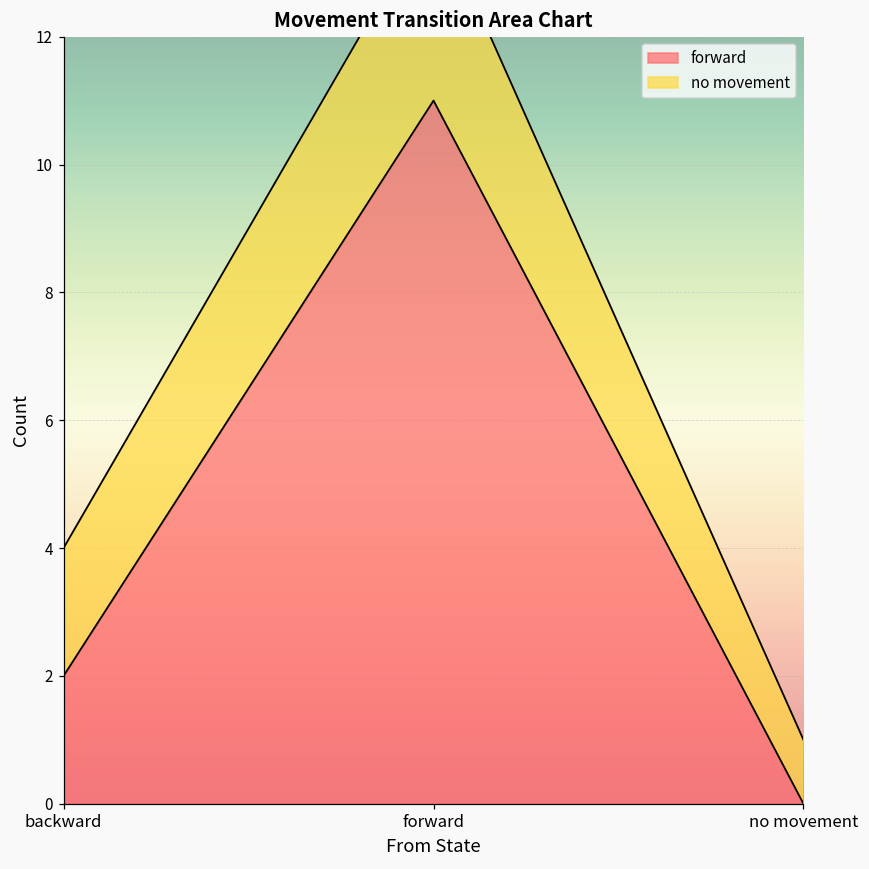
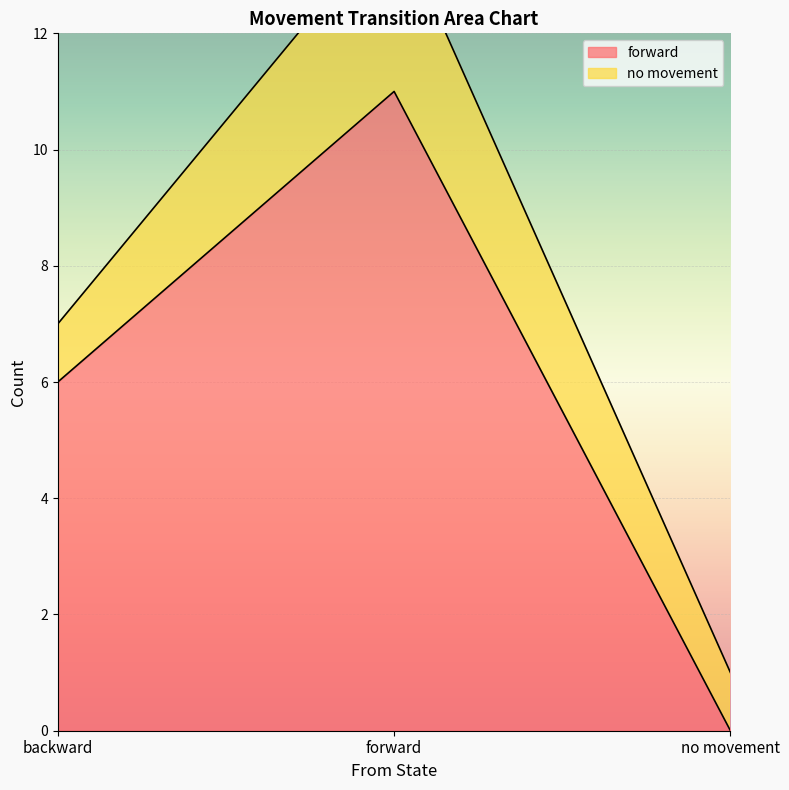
forward, backward: 2 -> 6
no movement, backward: 2 -> 1
